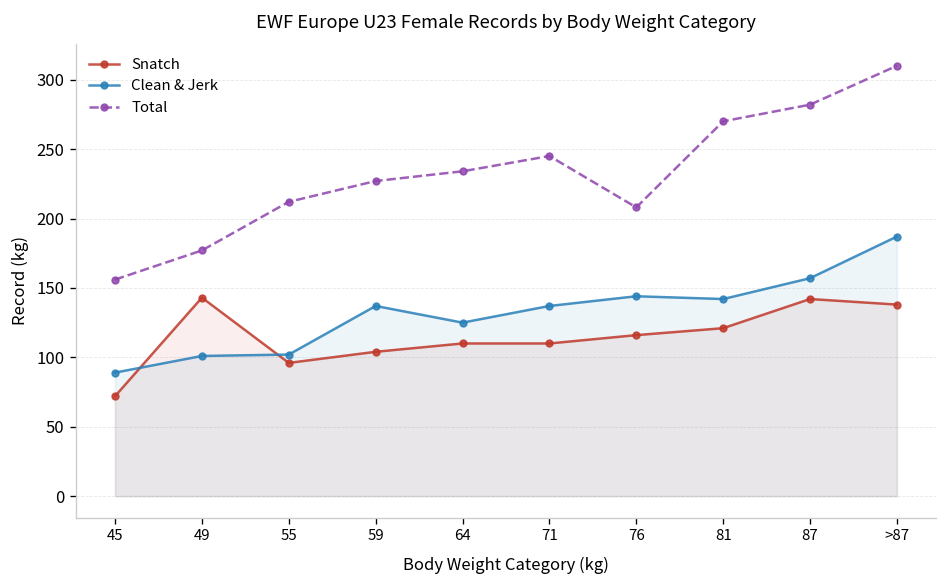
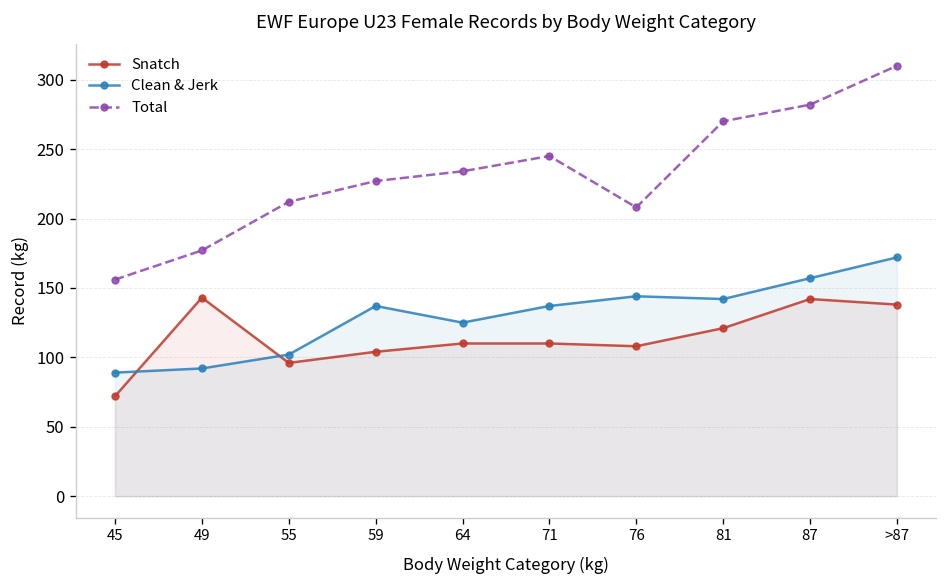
Clean & Jerk, 49: 101 -> 92
Snatch, 76: 116 -> 108
Clean & Jerk, >87: 187 -> 172
